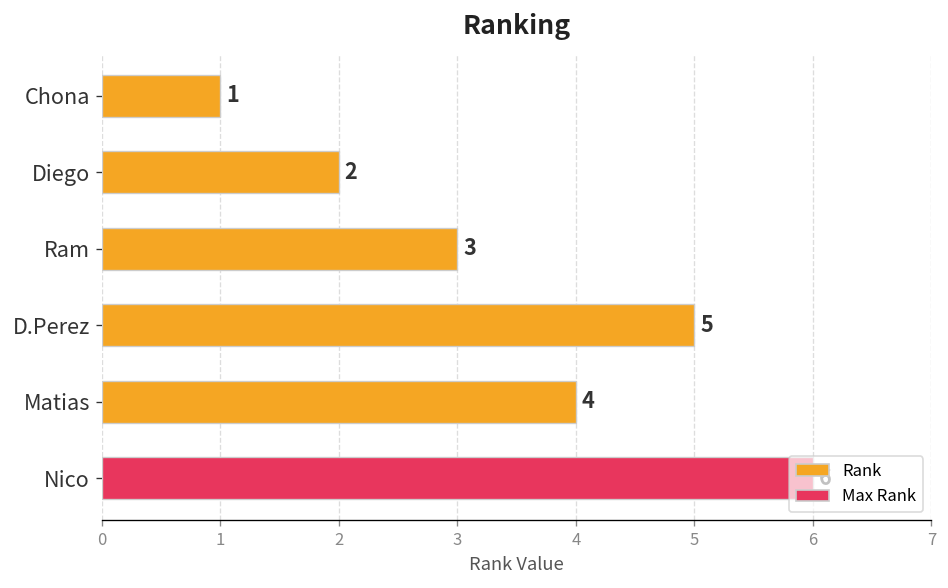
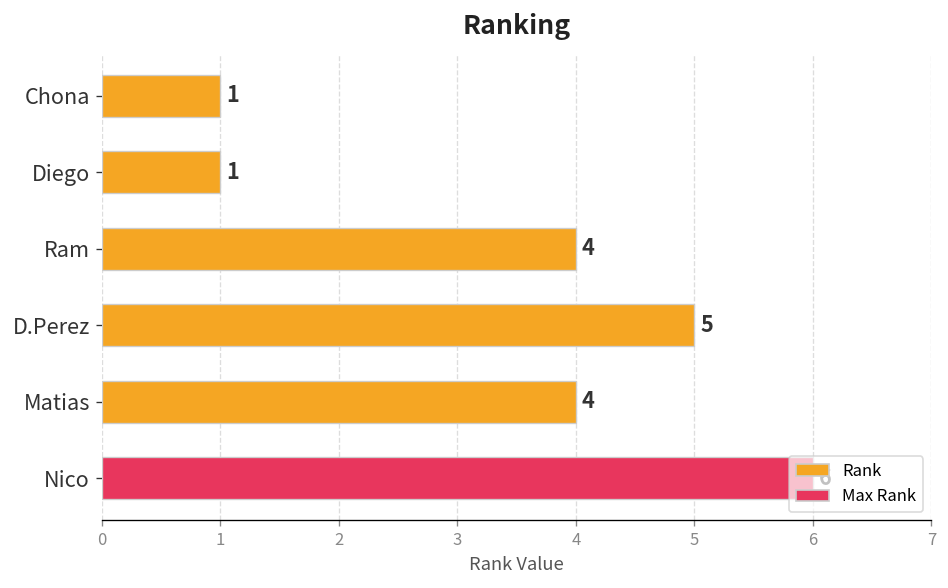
Diego: 2 -> 1
Ram: 3 -> 4
